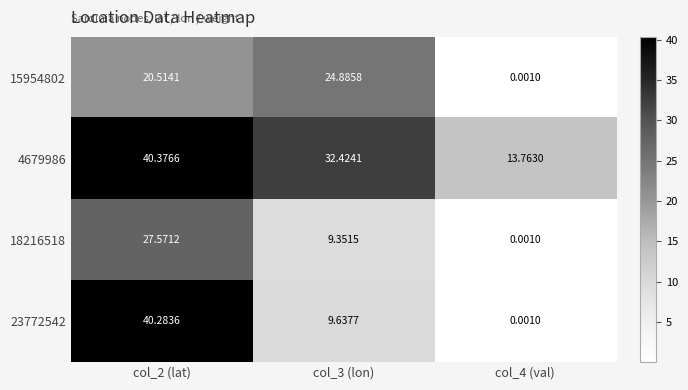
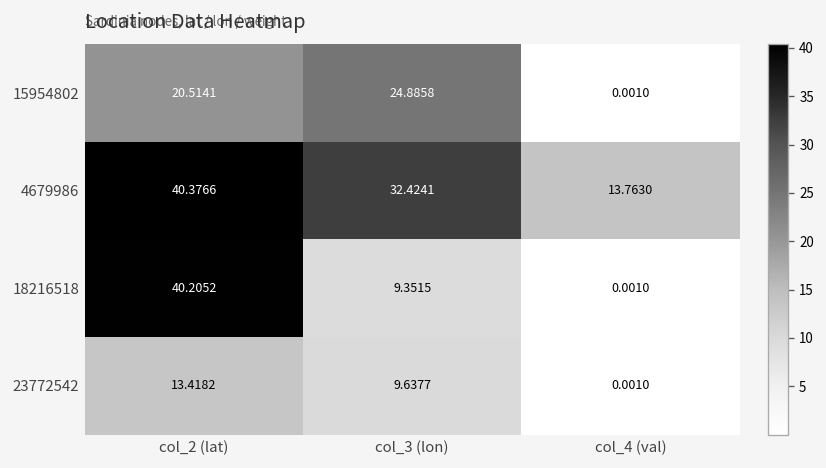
18216518, col_2 (lat): 27.5712 -> 40.2052
23772542, col_2 (lat): 40.2836 -> 13.4182
